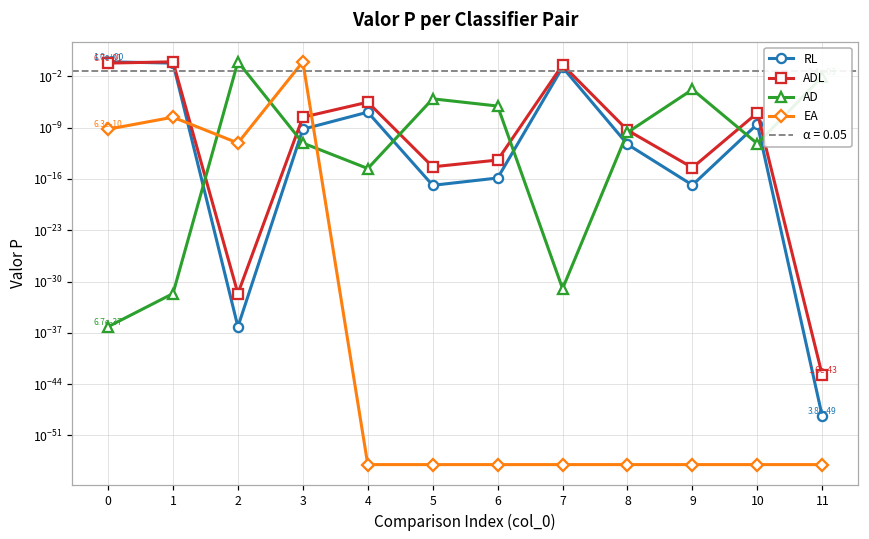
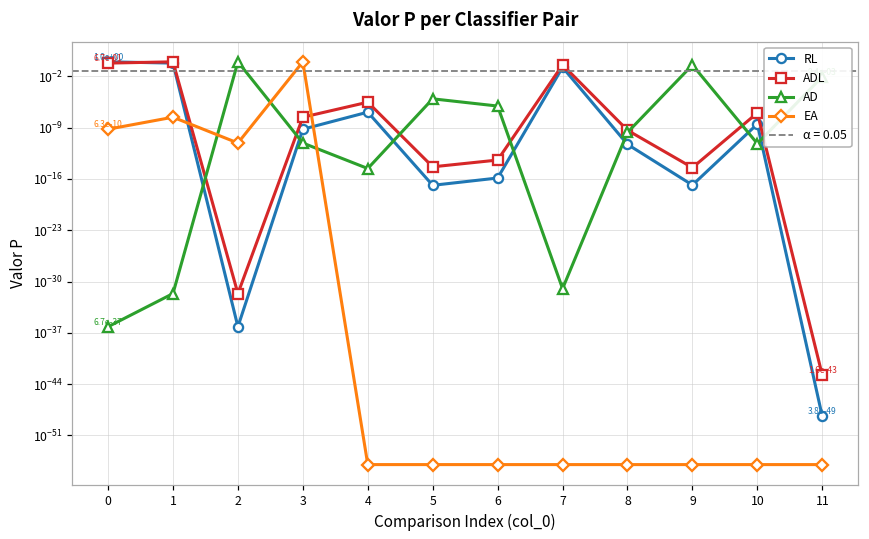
AD, 9: 0.0002 -> 0
